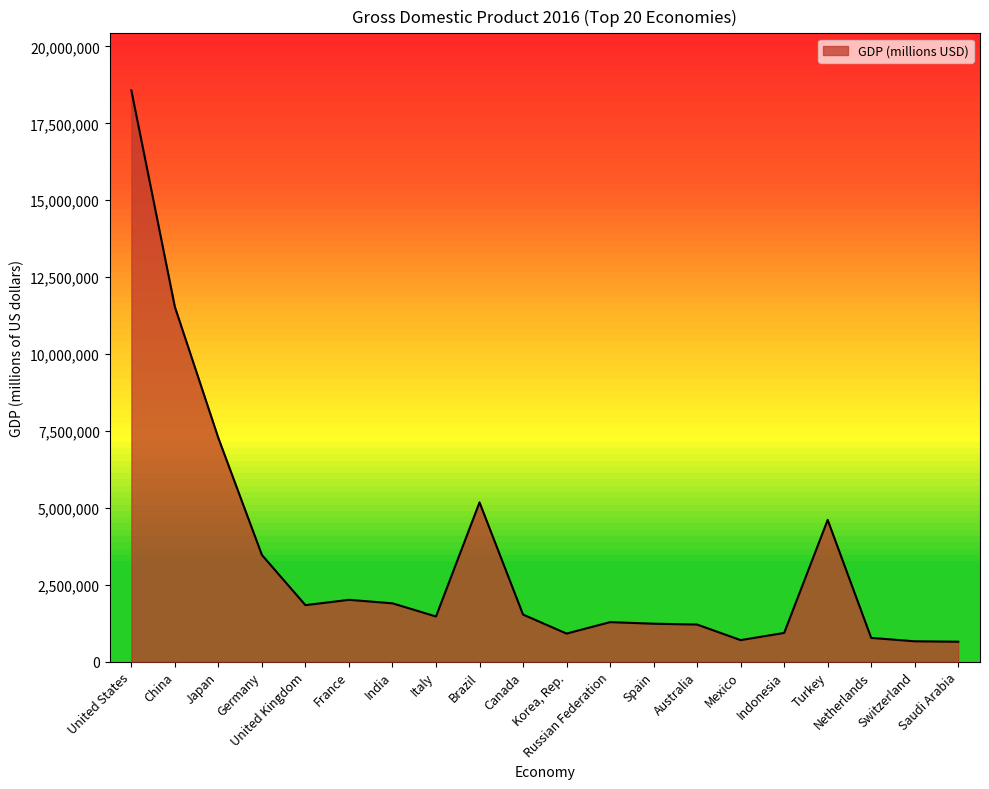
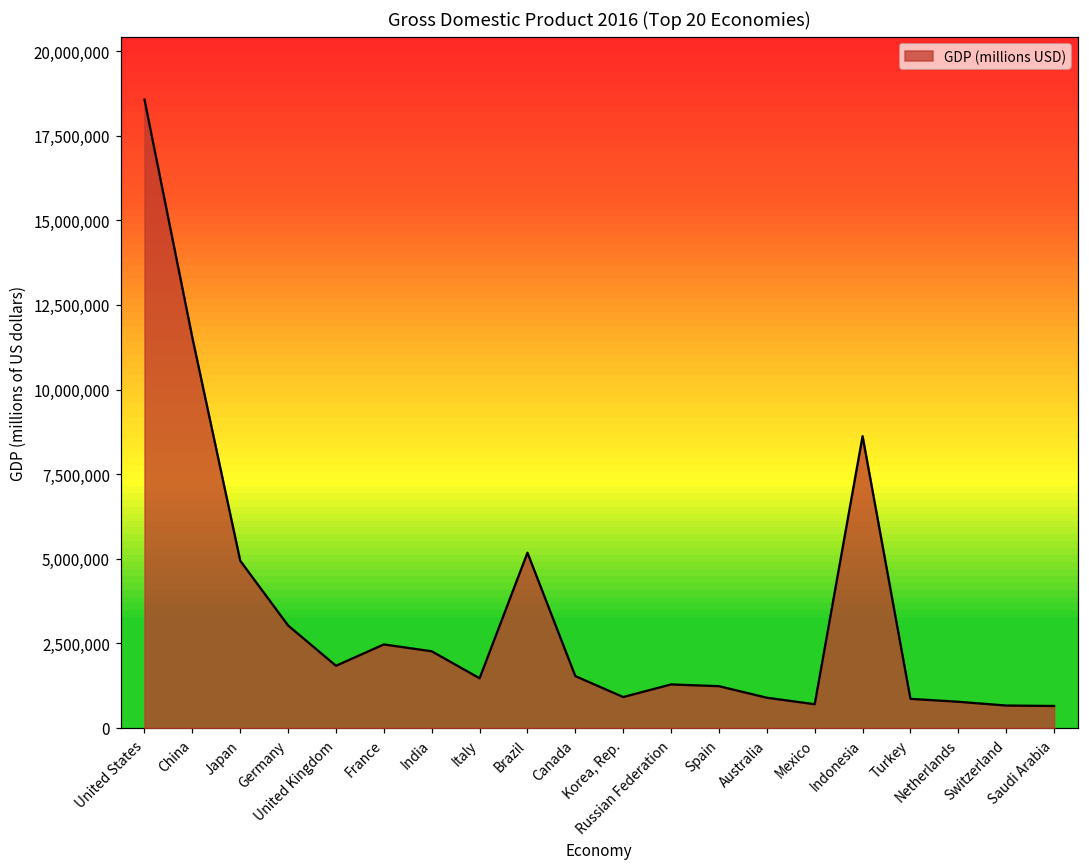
Japan: 7,300,000 -> 4,900,000
Germany: 3,500,000 -> 3,000,000
France: 2,000,000 -> 2,500,000
India: 1,900,000 -> 2,300,000
Australia: 1,200,000 -> 900,000
Indonesia: 900,000 -> 8,600,000
Turkey: 4,600,000 -> 900,000
